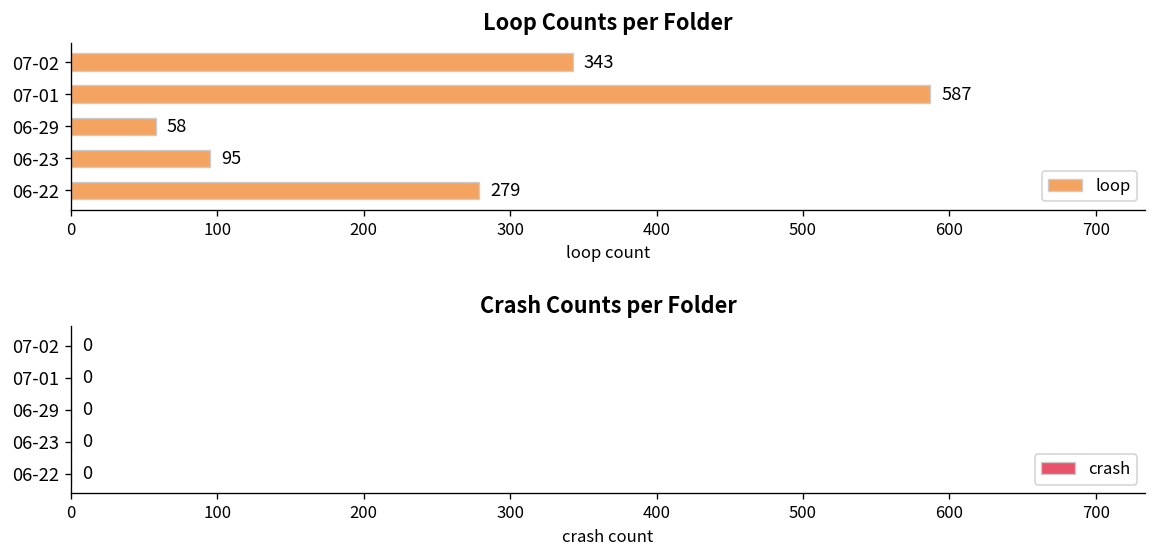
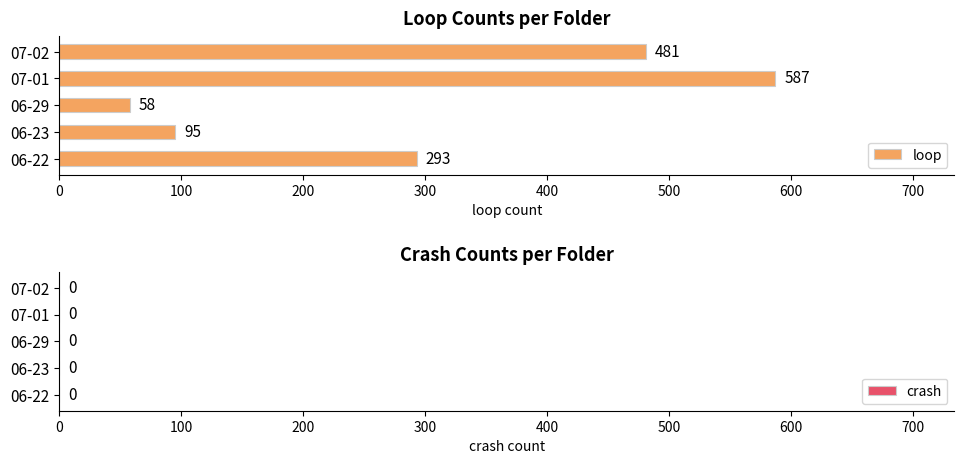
Loop Counts per Folder, 07-02: 343 -> 481
Loop Counts per Folder, 06-22: 279 -> 293
